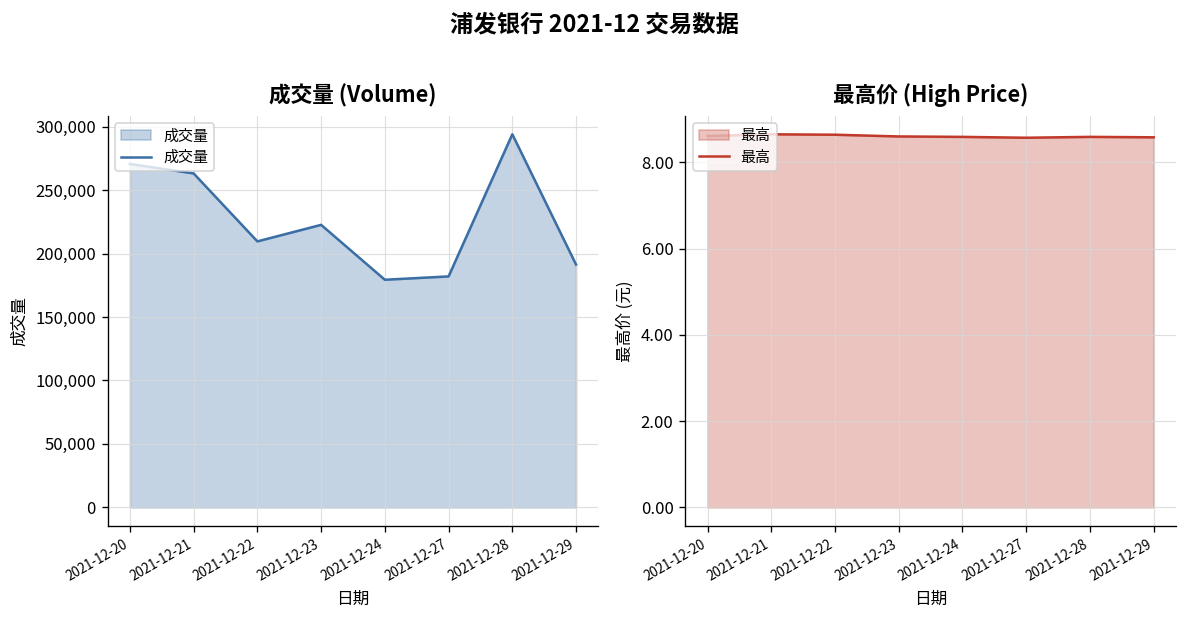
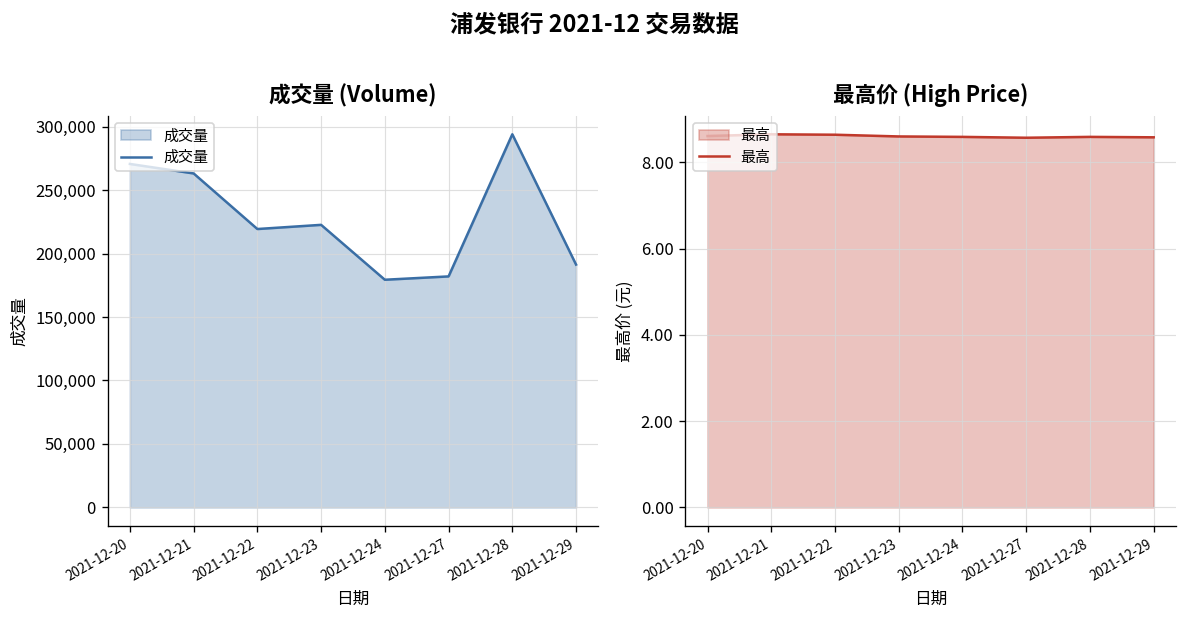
成交量 (Volume), 2021-12-22: 210,000 -> 219,000
